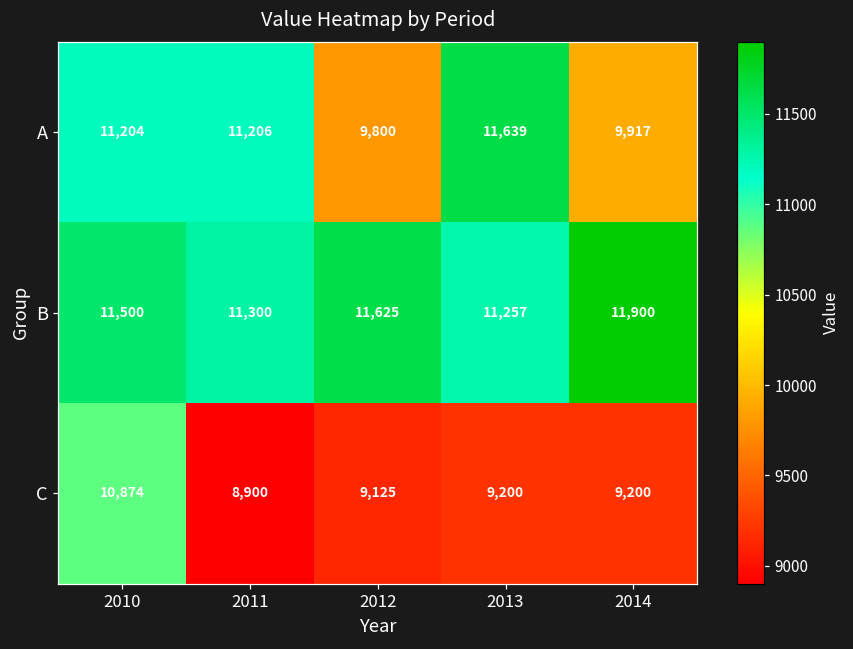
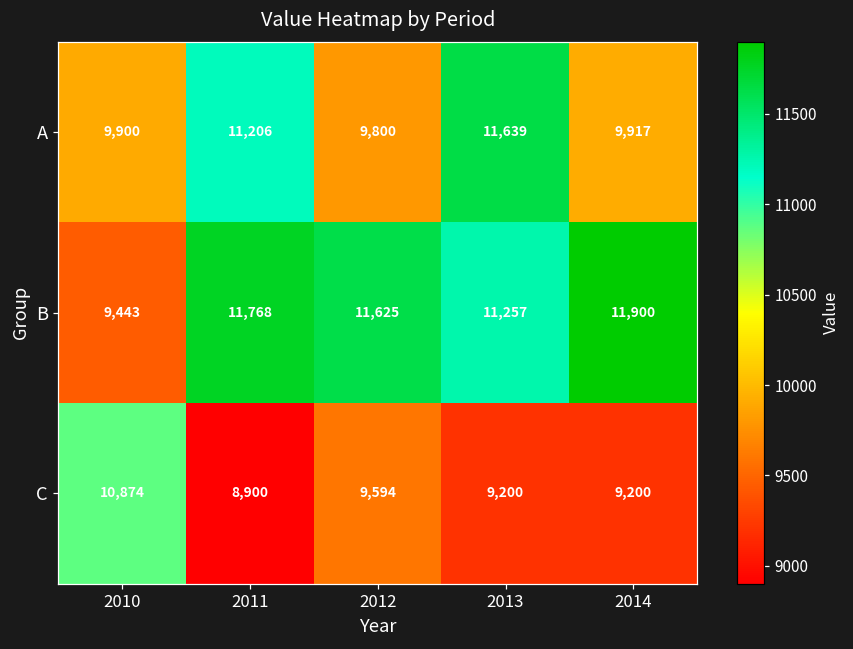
A, 2010: 11,204 -> 9,900
B, 2010: 11,500 -> 9,443
B, 2011: 11,300 -> 11,768
C, 2012: 9,125 -> 9,594
